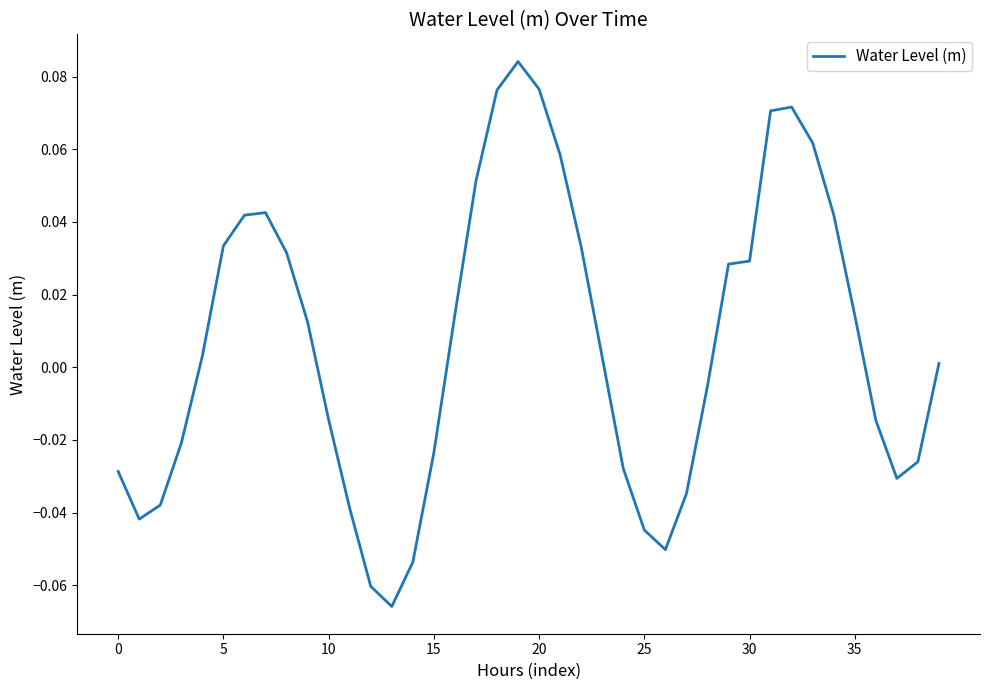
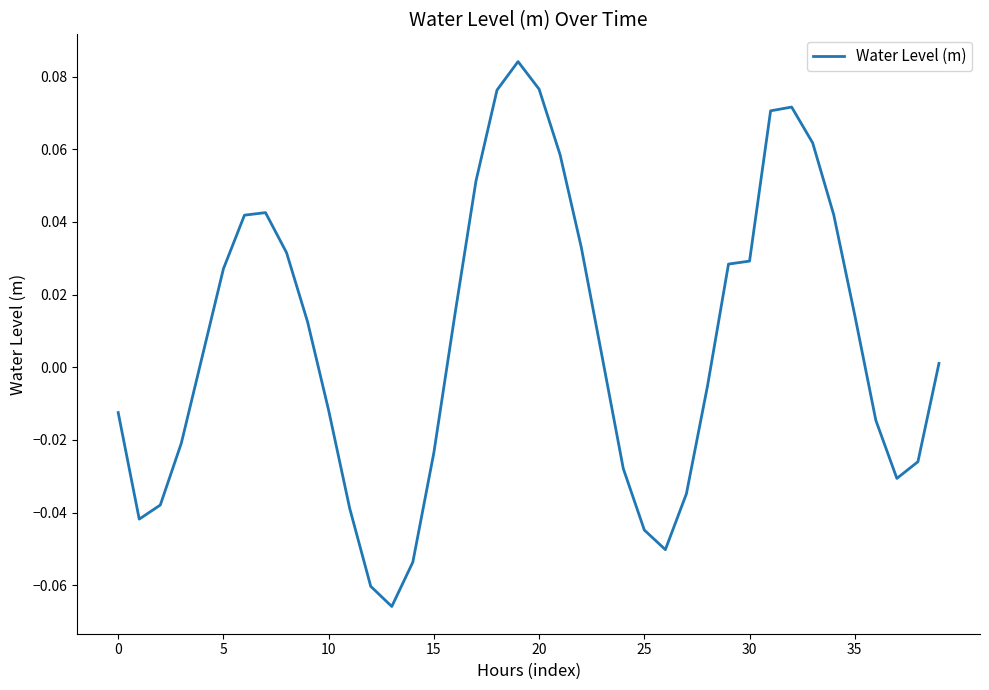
0: -0.029 -> -0.012
5: 0.033 -> 0.027
10: -0.014 -> -0.012
